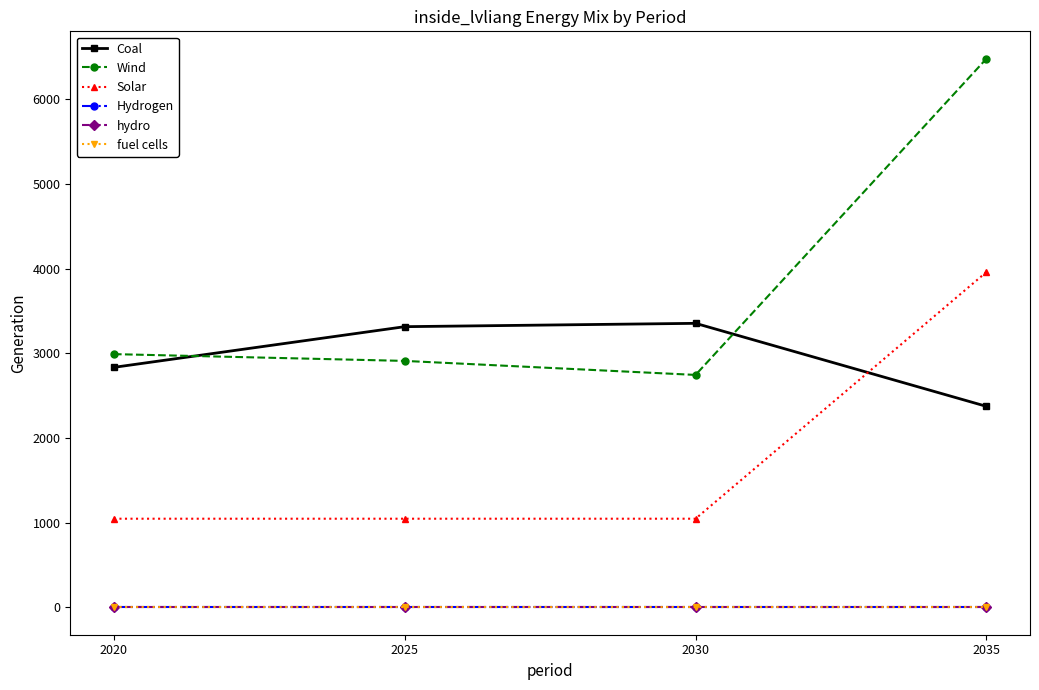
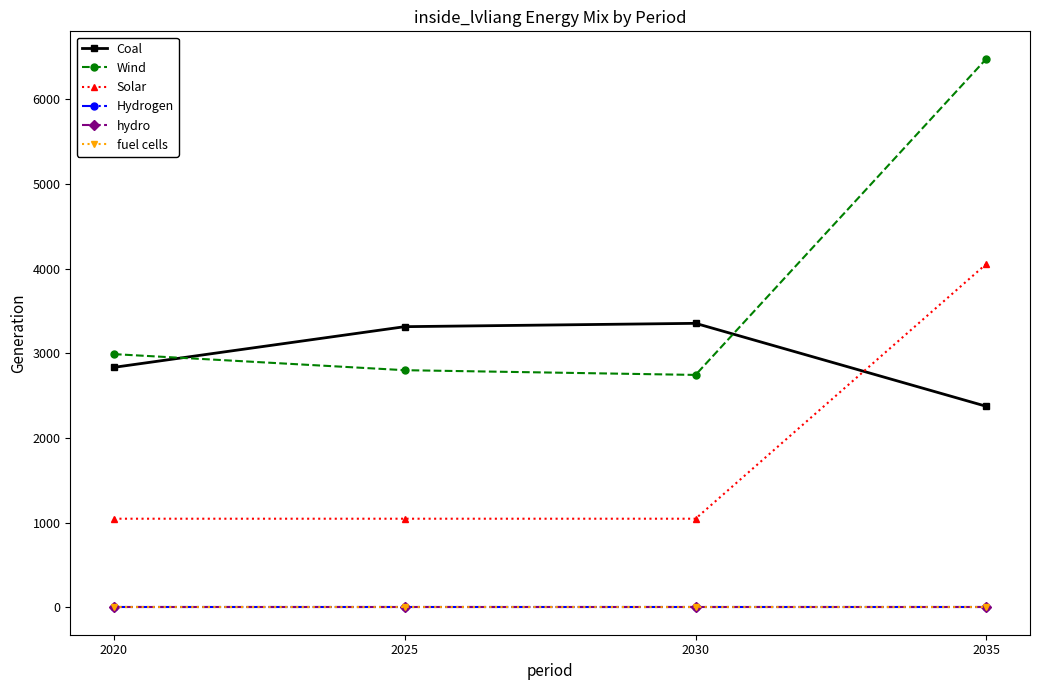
Wind, 2025: 2900 -> 2800
Solar, 2035: 4000 -> 4100
